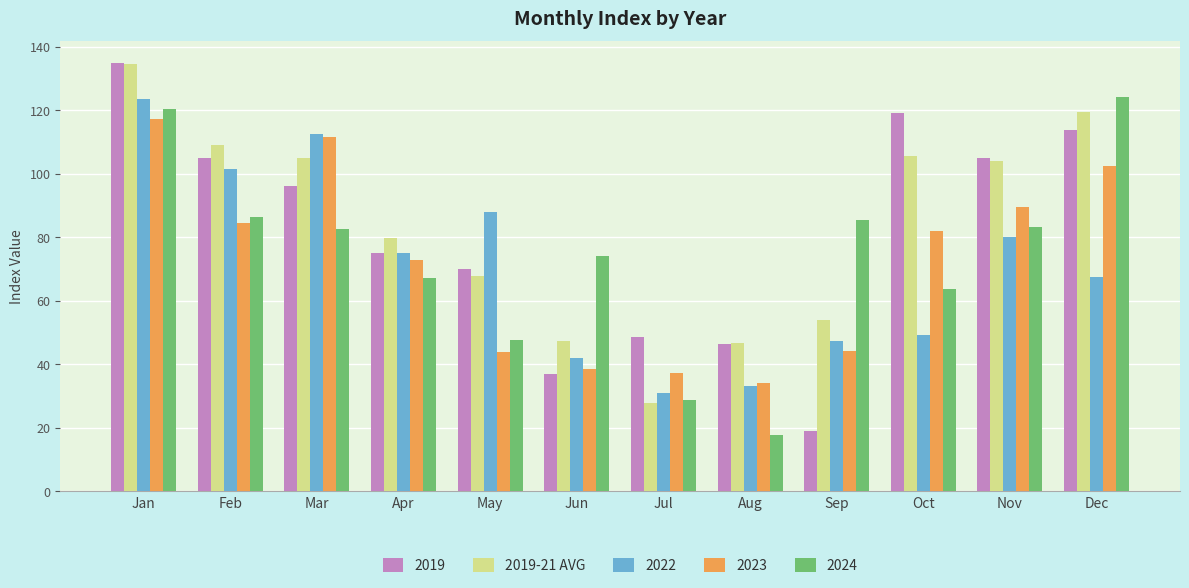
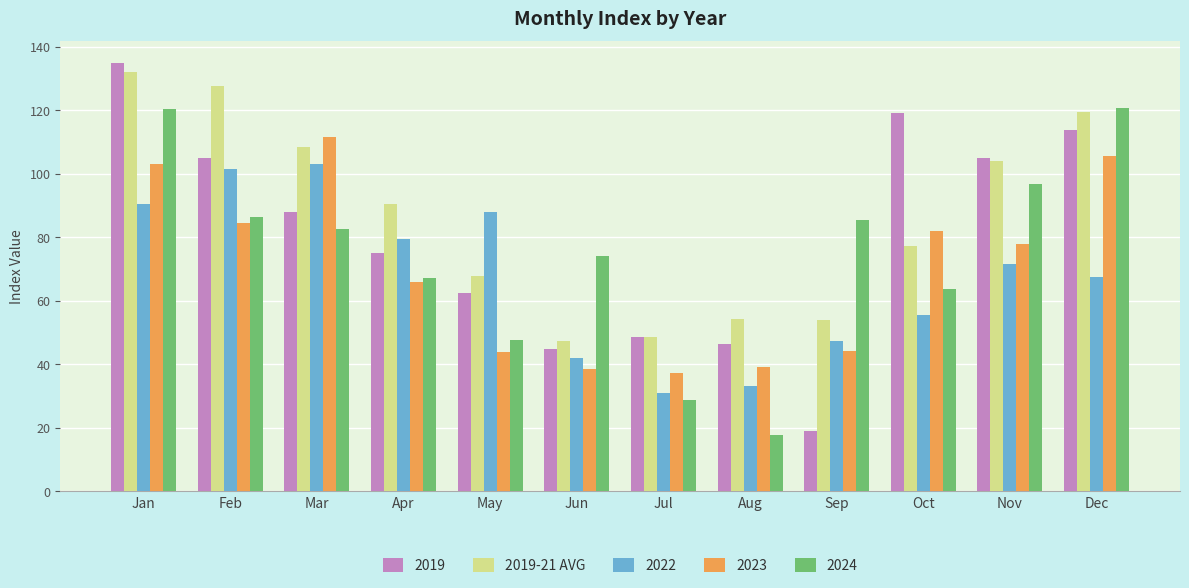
2019-21 AVG, Jan: 135 -> 132
2022, Jan: 124 -> 91
2023, Jan: 117 -> 103
2019-21 AVG, Feb: 109 -> 128
2019, Mar: 96 -> 88
2019-21 AVG, Mar: 105 -> 109
2022, Mar: 113 -> 103
2019-21 AVG, Apr: 80 -> 90
2022, Apr: 75 -> 79
2023, Apr: 73 -> 66
2019, May: 70 -> 62
2019, Jun: 37 -> 45
2019-21 AVG, Jul: 28 -> 49
2019-21 AVG, Aug: 47 -> 54
2023, Aug: 34 -> 39
2019-21 AVG, Oct: 106 -> 77
2022, Oct: 49 -> 55
2022, Nov: 80 -> 72
2023, Nov: 90 -> 78
2024, Nov: 83 -> 97
2023, Dec: 103 -> 106
2024, Dec: 124 -> 121
